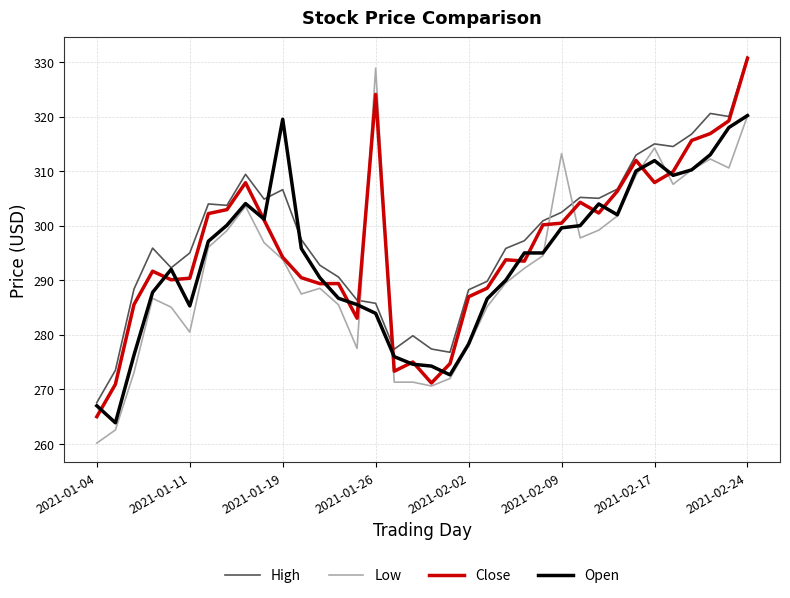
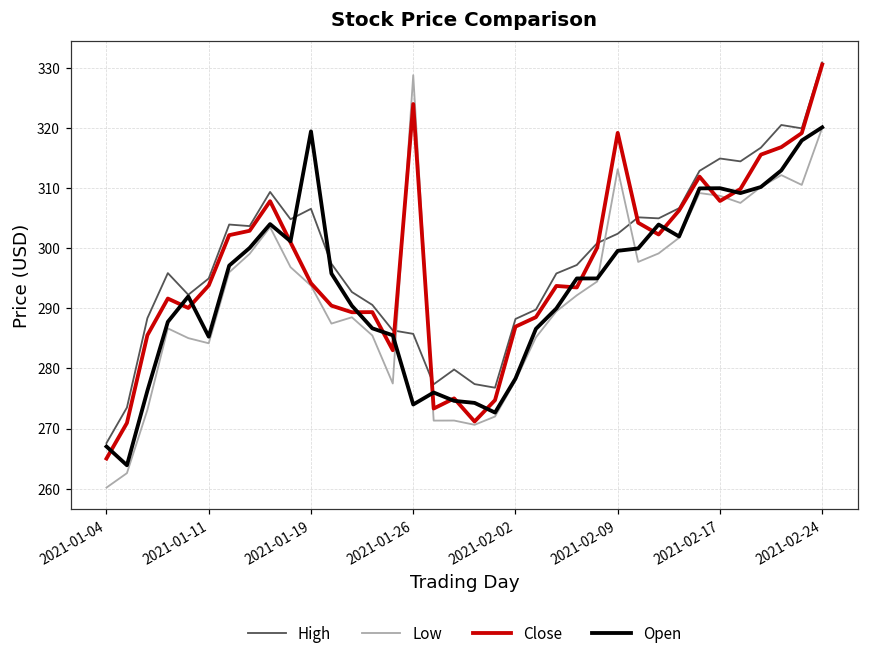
Low, 2021-01-11: 281 -> 284
Close, 2021-01-11: 290 -> 294
Open, 2021-01-26: 284 -> 274
Close, 2021-02-09: 300 -> 319
Low, 2021-02-17: 314 -> 309
Open, 2021-02-17: 312 -> 310
